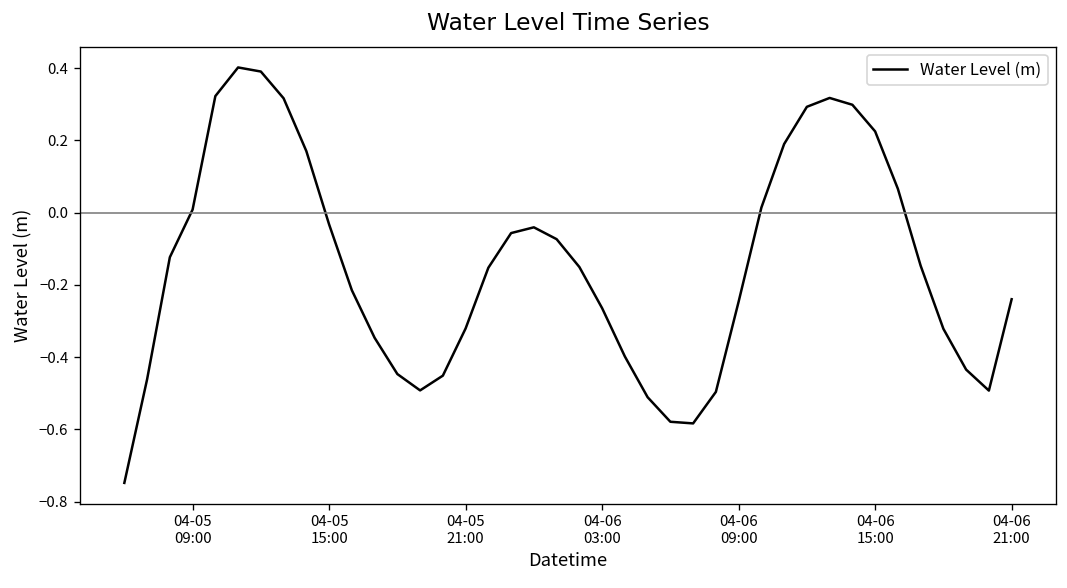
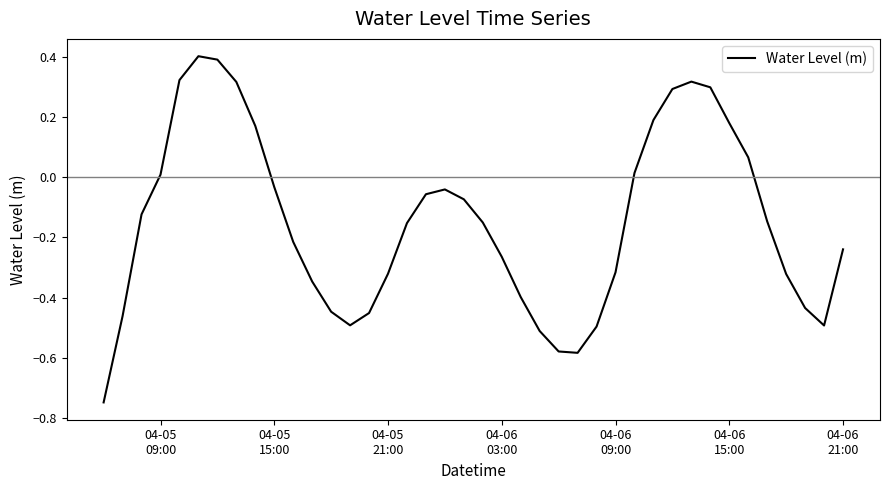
04-06 09:00: -0.25 -> -0.32
04-06 15:00: 0.22 -> 0.18
